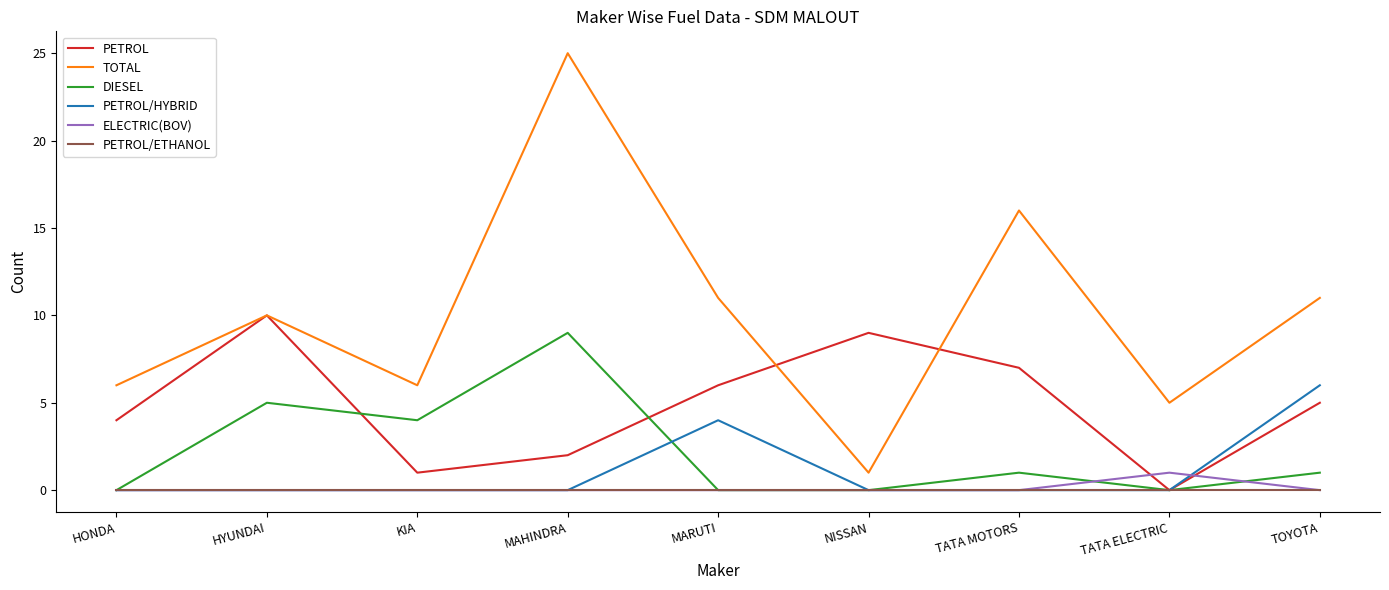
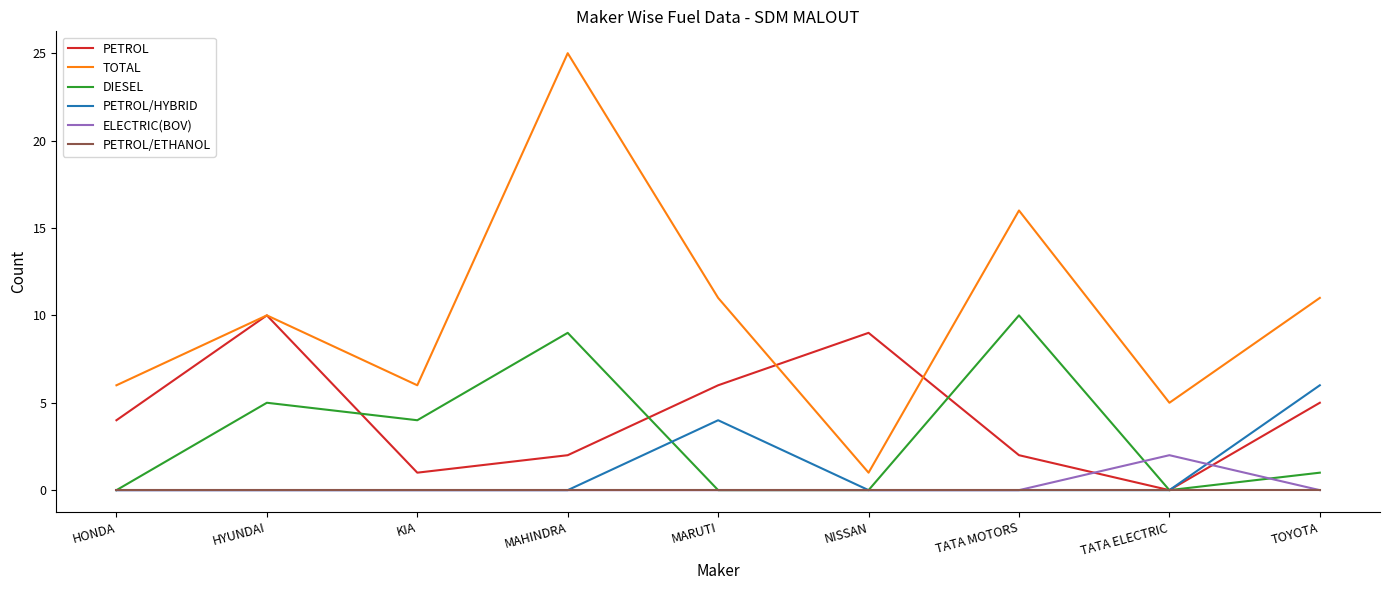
PETROL, TATA MOTORS: 7 -> 2
DIESEL, TATA MOTORS: 1 -> 10
ELECTRIC(BOV), TATA ELECTRIC: 1 -> 2
